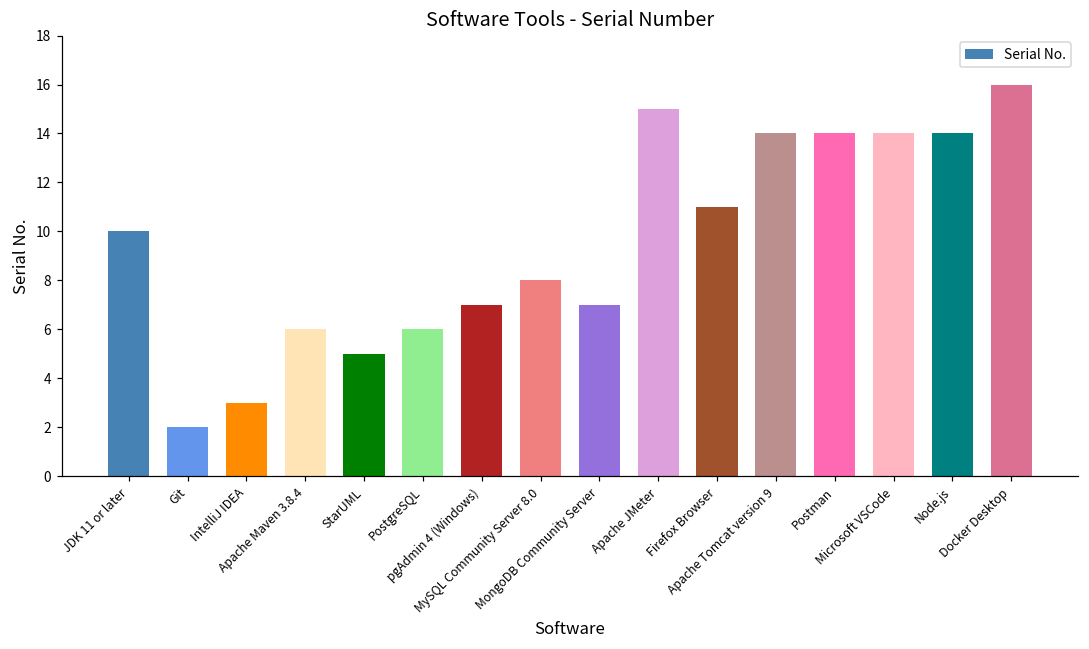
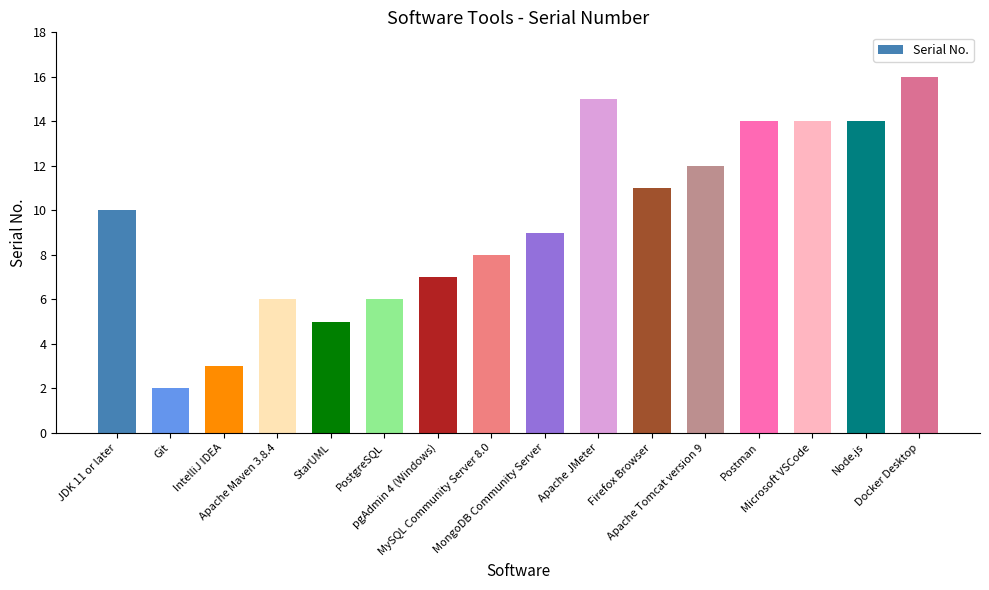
MongoDB Community Server: 7 -> 9
Apache Tomcat version 9: 14 -> 12
